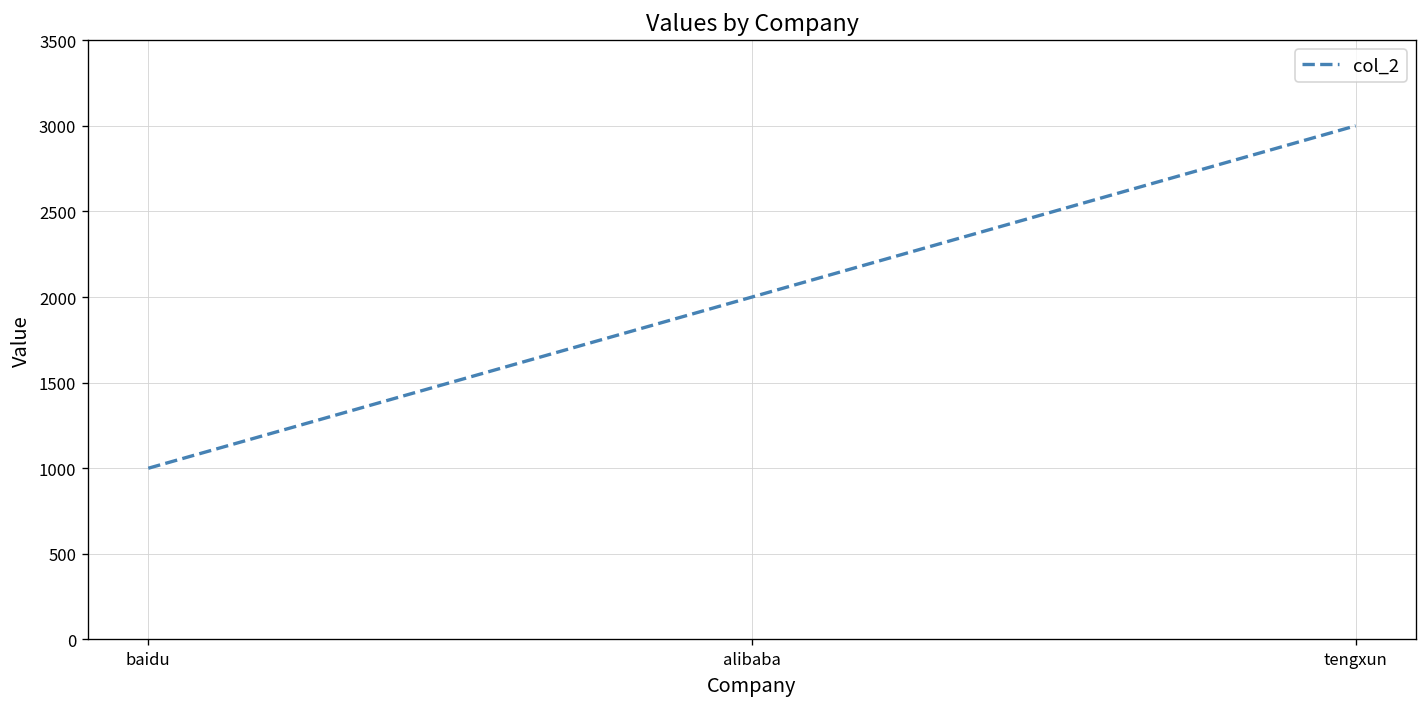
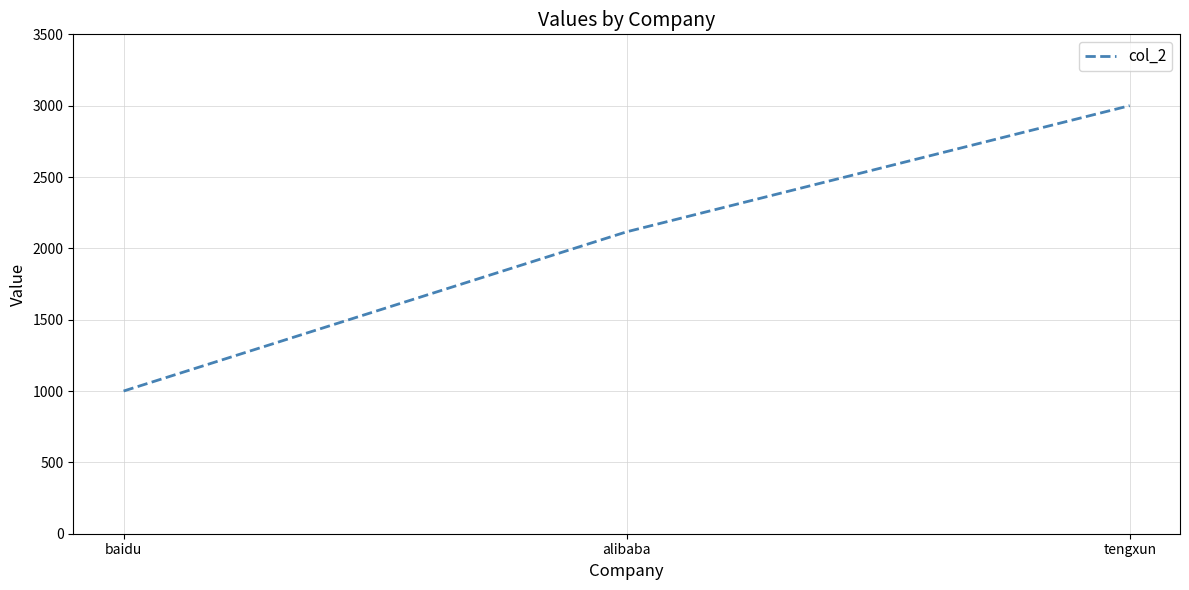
alibaba: 2000 -> 2120
